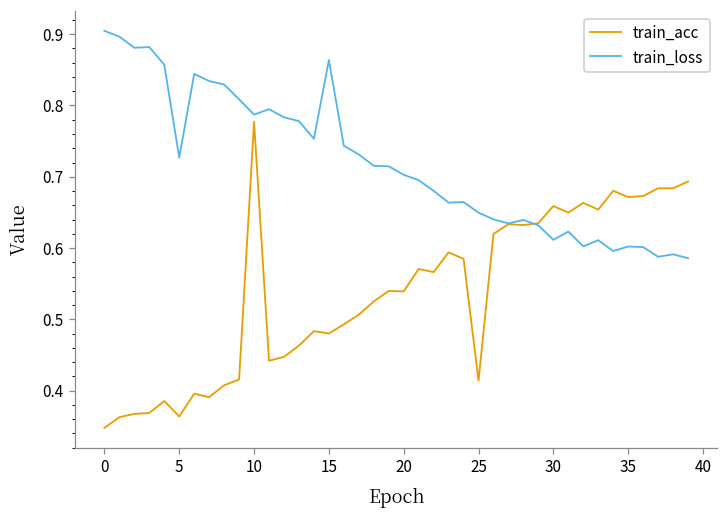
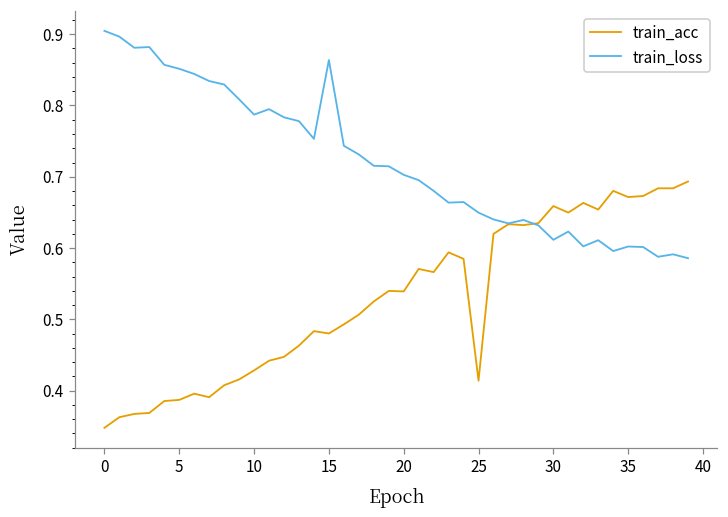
train_acc, 5: 0.36 -> 0.39
train_loss, 5: 0.73 -> 0.85
train_acc, 10: 0.78 -> 0.43
